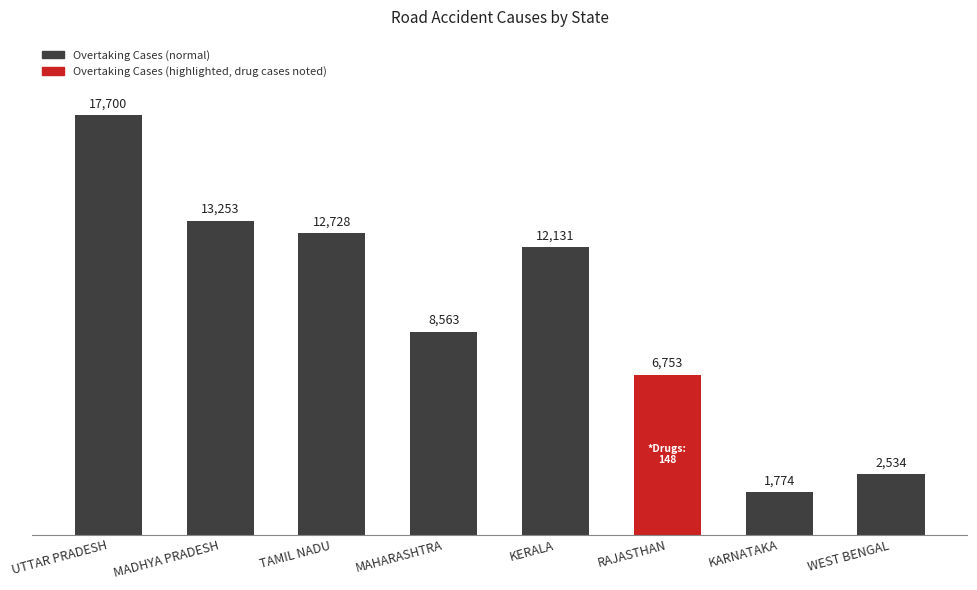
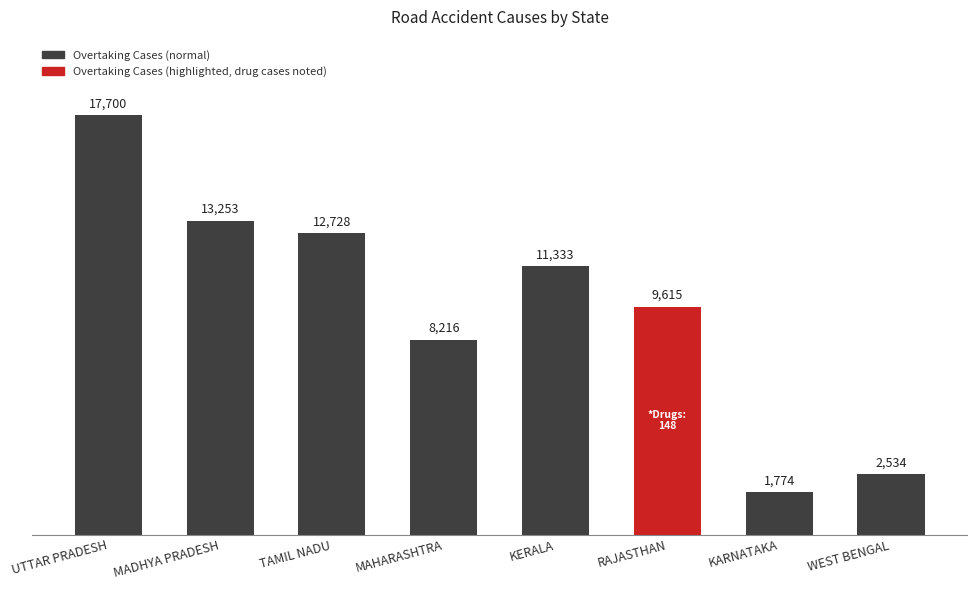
MAHARASHTRA: 8,563 -> 8,216
KERALA: 12,131 -> 11,333
RAJASTHAN: 6,753 -> 9,615
